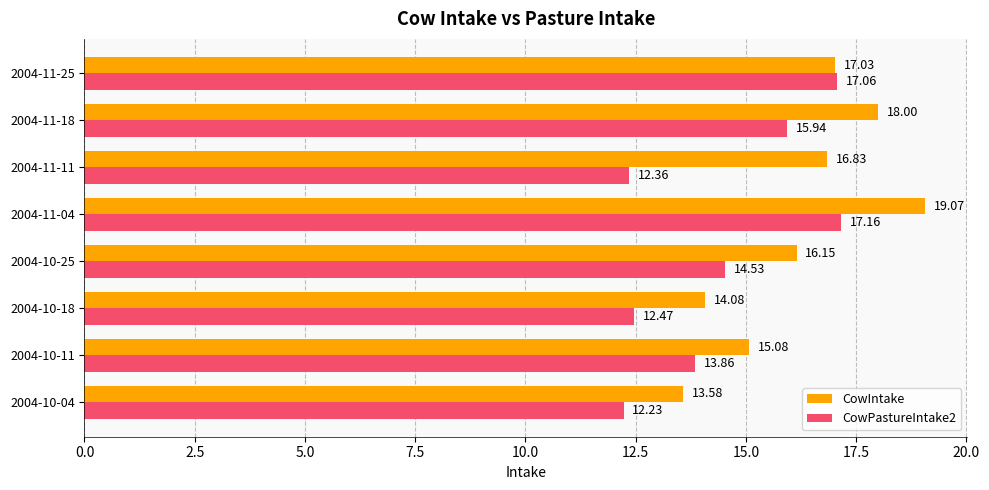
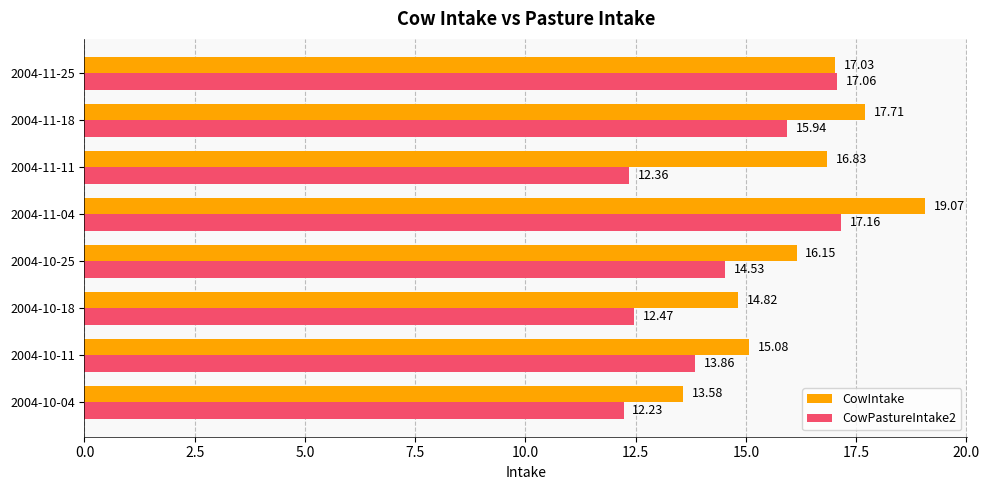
CowIntake, 2004-11-18: 18.00 -> 17.71
CowIntake, 2004-10-18: 14.08 -> 14.82
